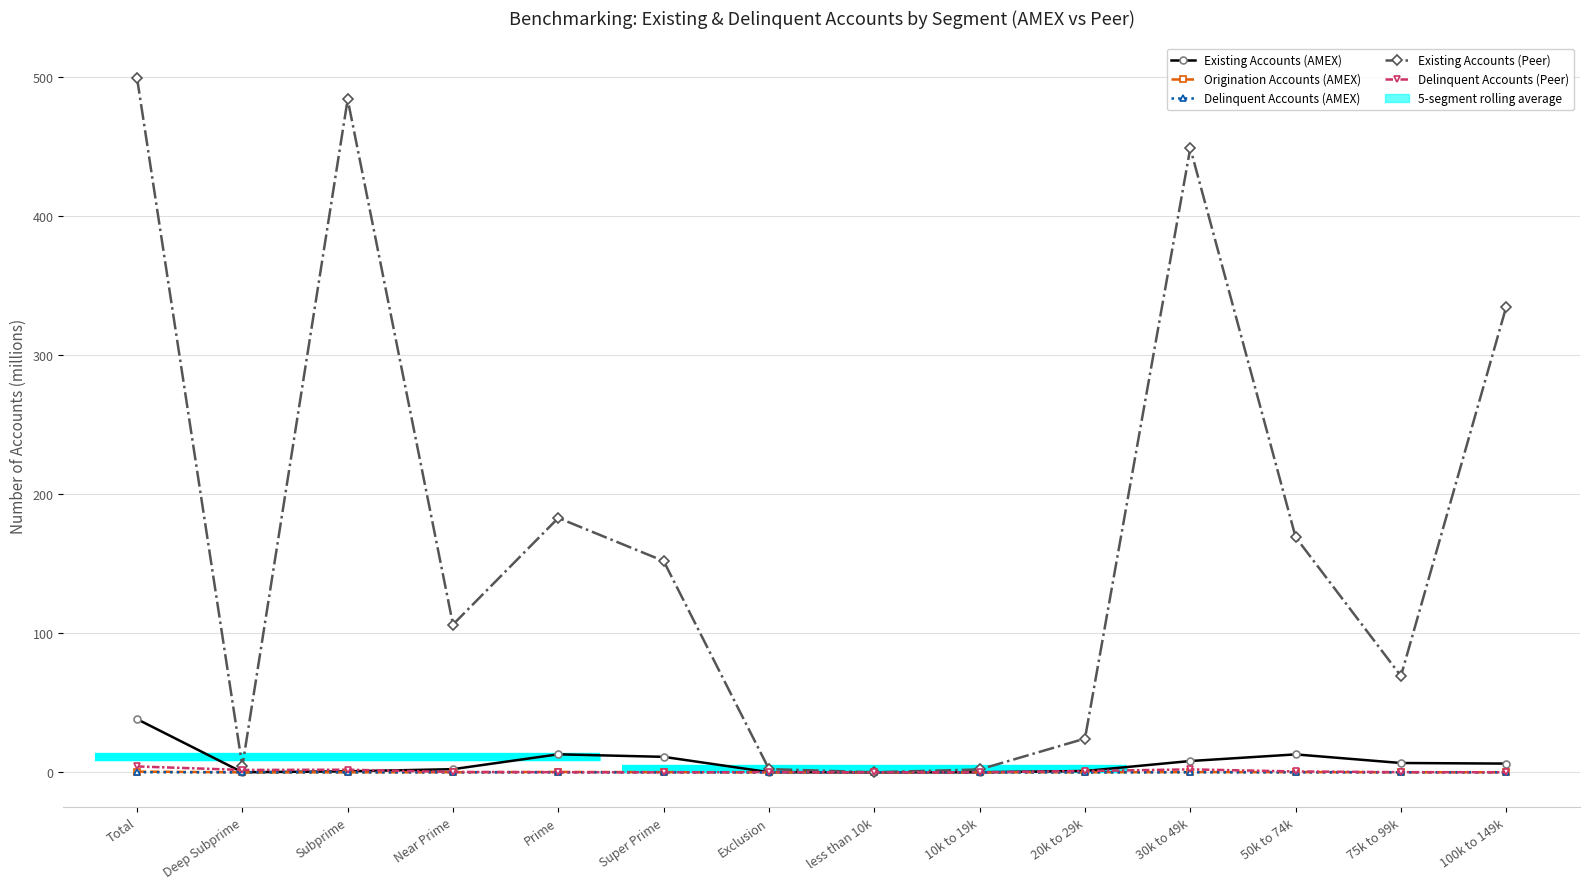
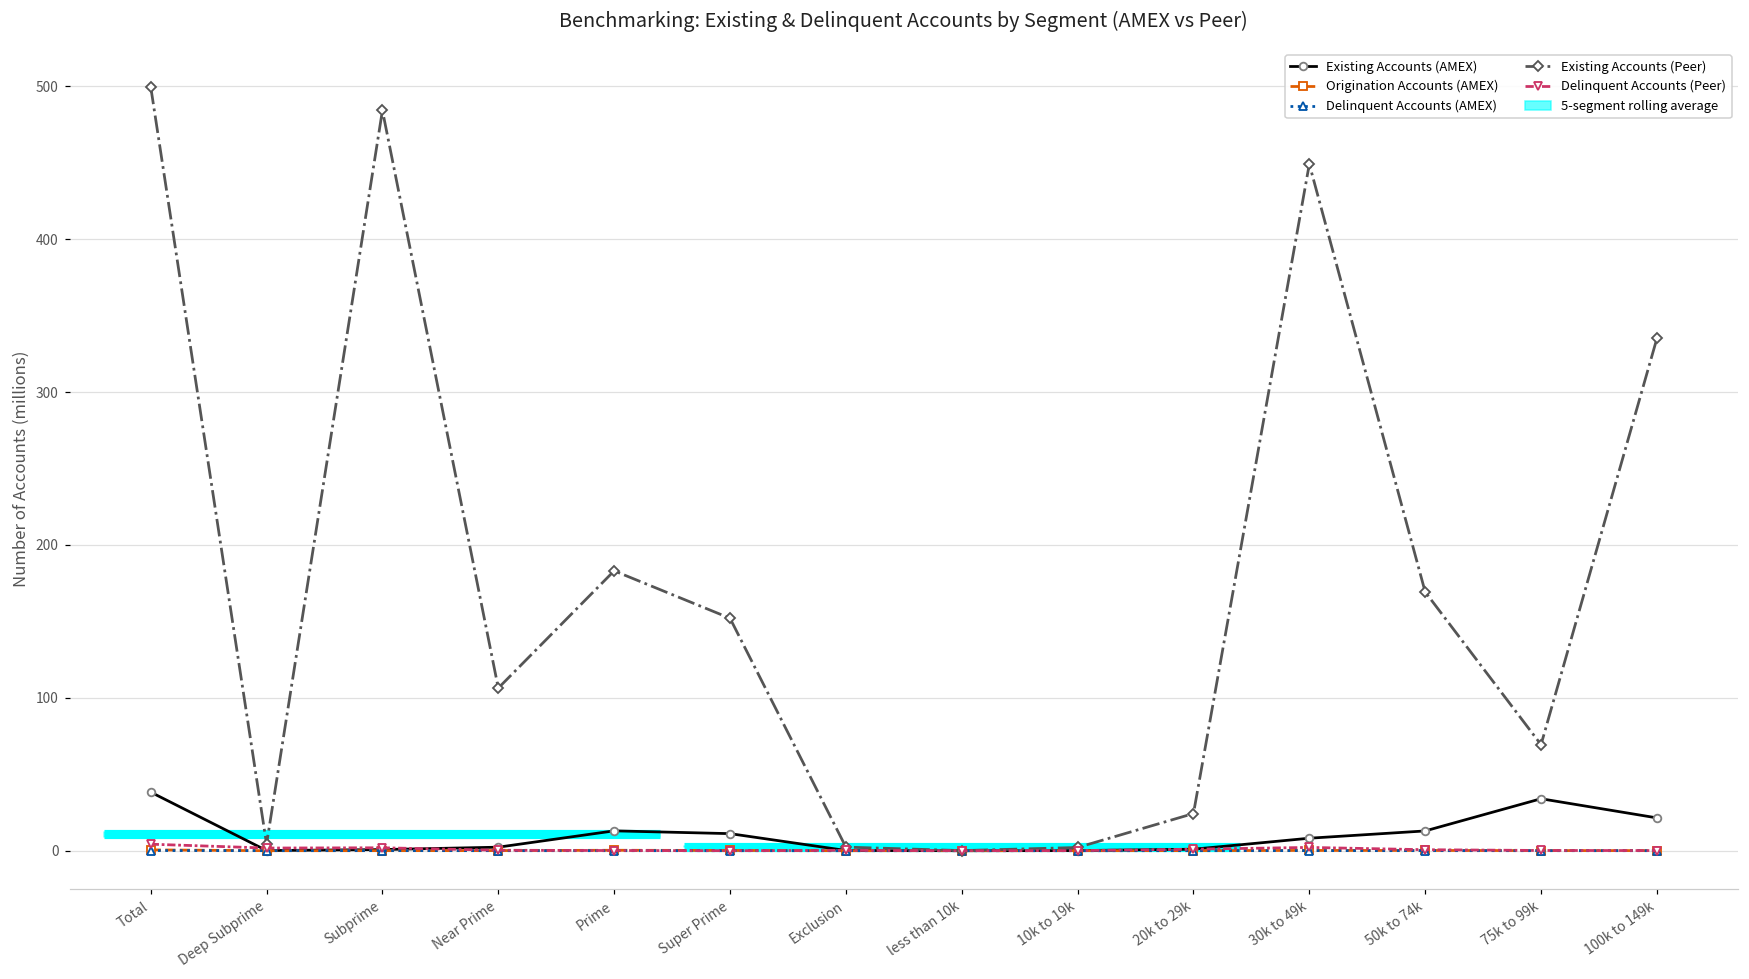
Existing Accounts (AMEX), 75k to 99k: 7 -> 34
Existing Accounts (AMEX), 100k to 149k: 6 -> 21
